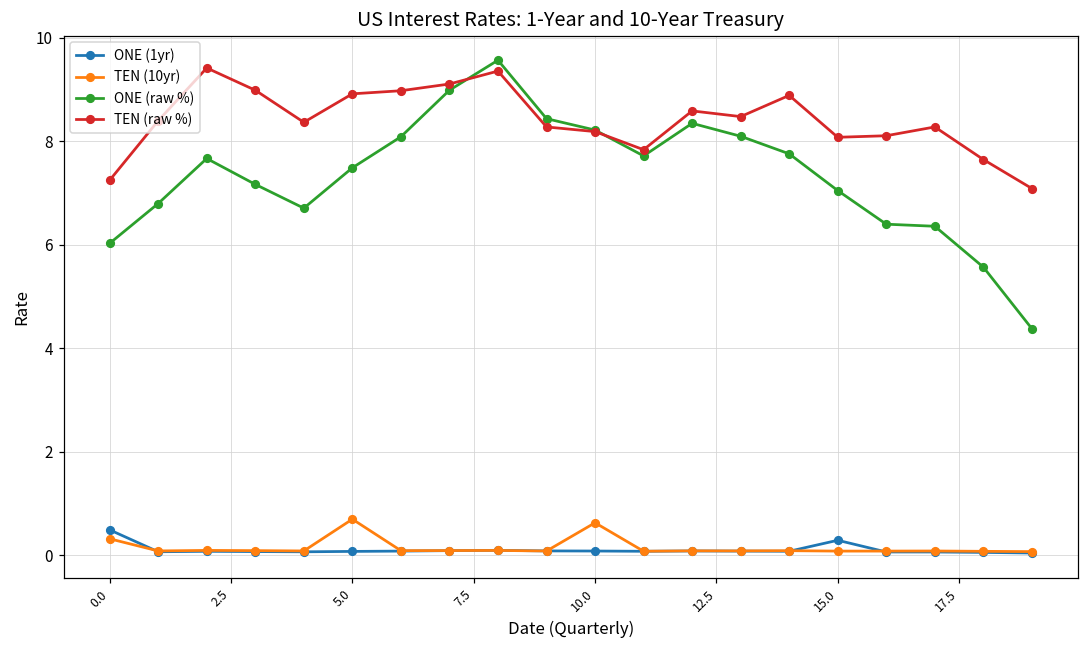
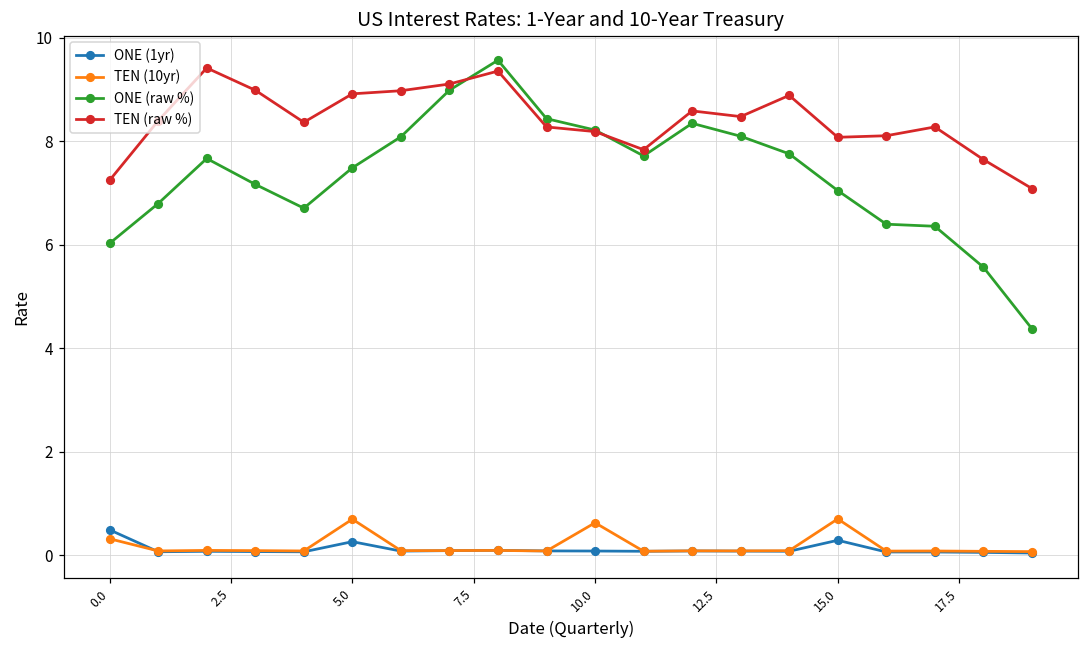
ONE (1yr), 5.0: 0.1 -> 0.3
TEN (10yr), 15.0: 0.1 -> 0.7
